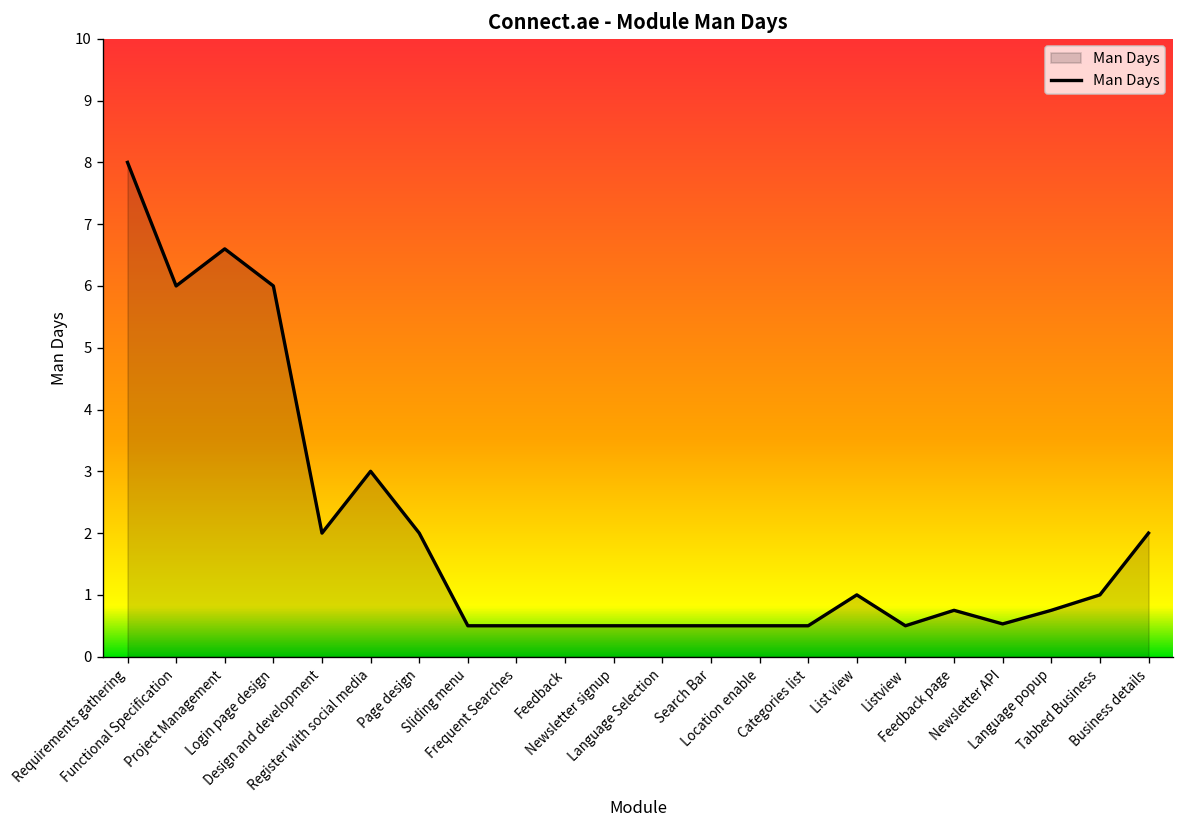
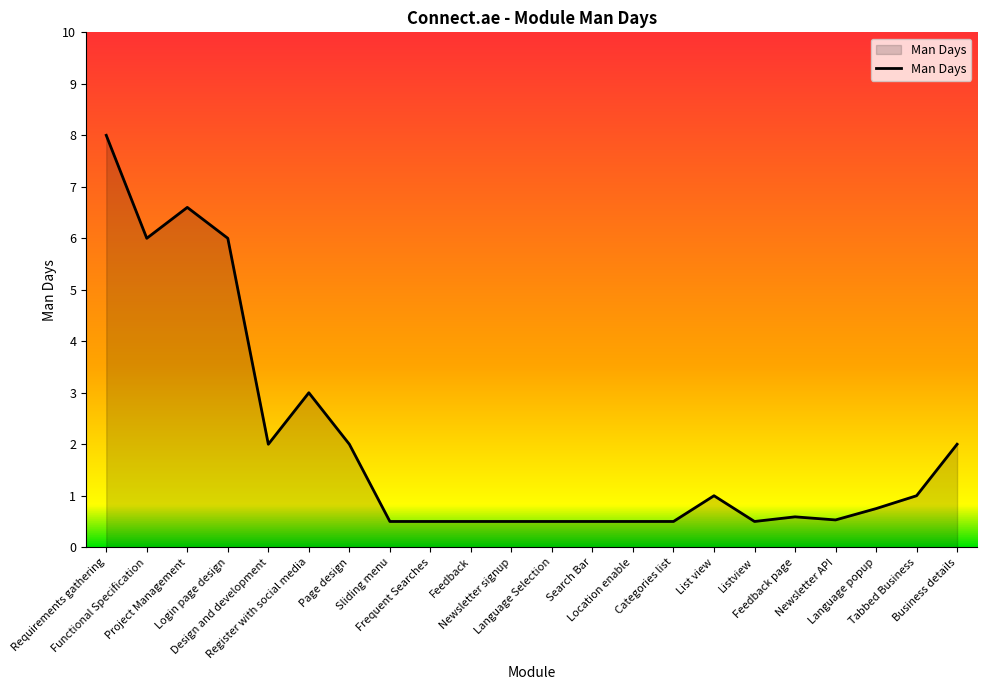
Feedback page: 0.8 -> 0.6
